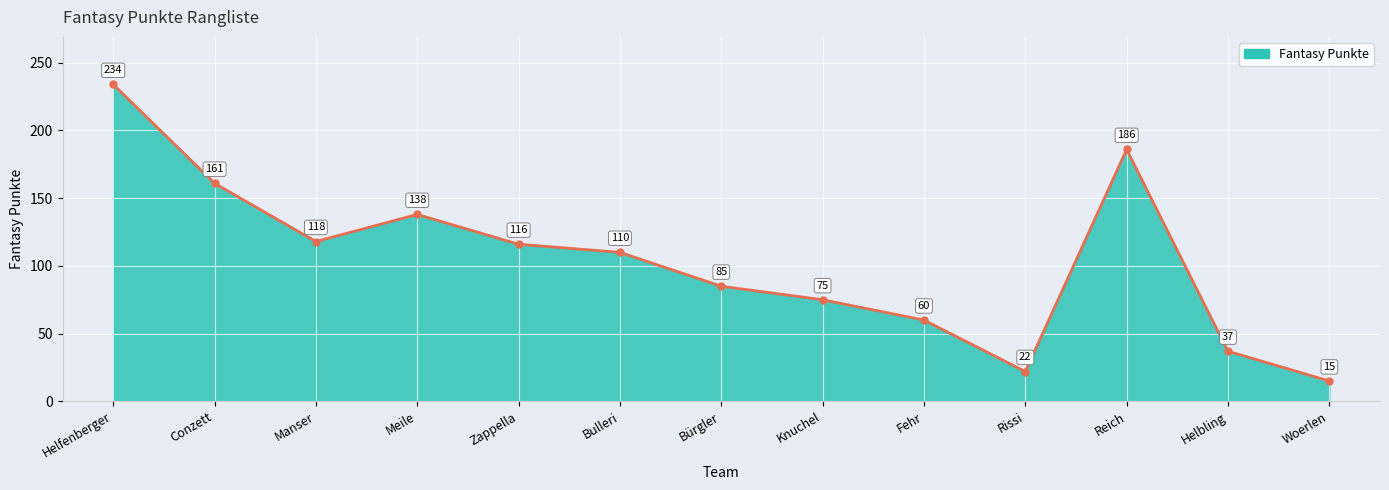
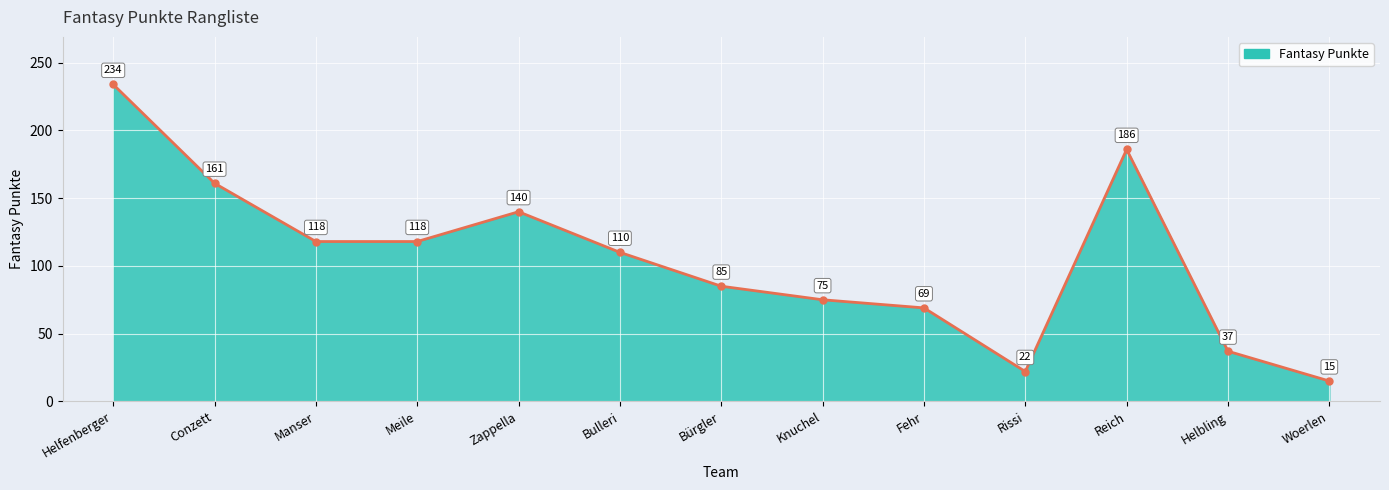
Meile: 138 -> 118
Zappella: 116 -> 140
Fehr: 60 -> 69
